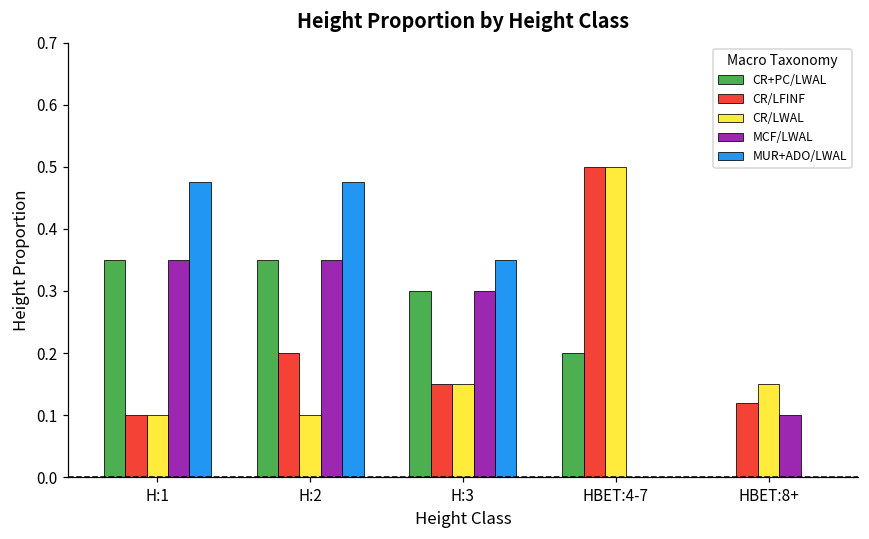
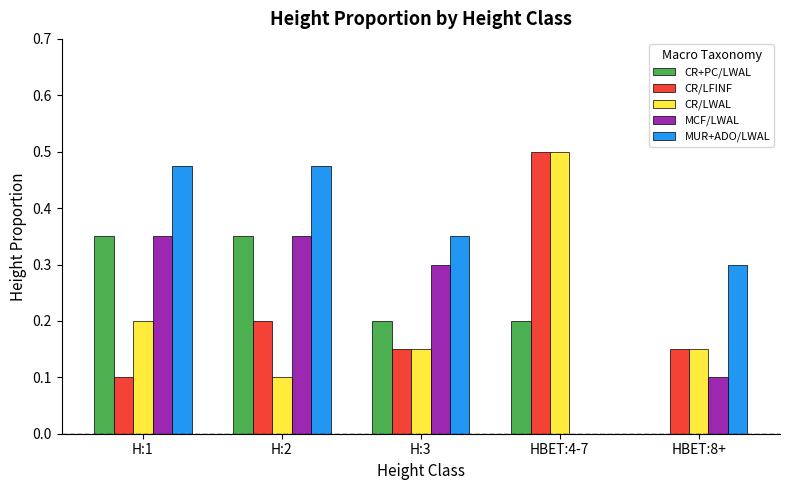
CR/LWAL, H:1: 0.1 -> 0.2
CR+PC/LWAL, H:3: 0.3 -> 0.2
CR/LFINF, HBET:8+: 0.12 -> 0.15
MUR+ADO/LWAL, HBET:8+: 0.0 -> 0.3
